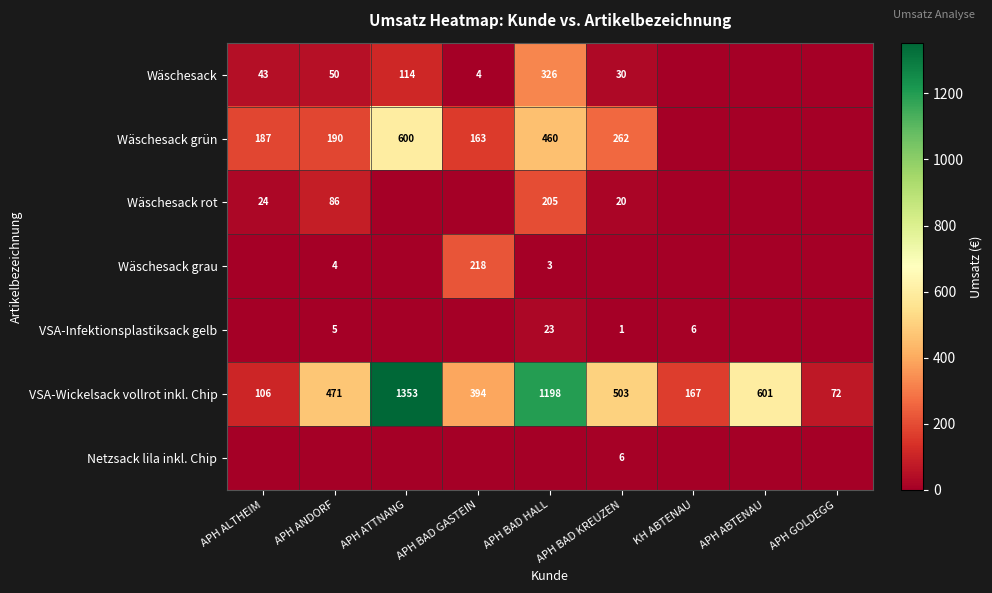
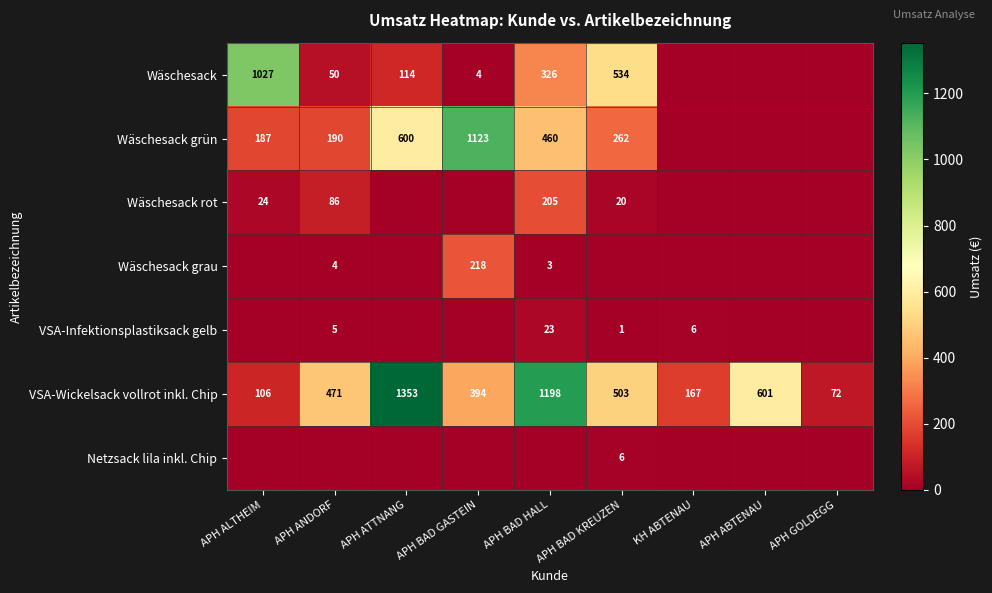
Wäschesack, APH ALTHEIM: 43 -> 1027
Wäschesack, APH BAD KREUZEN: 30 -> 534
Wäschesack grün, APH BAD GASTEIN: 163 -> 1123
